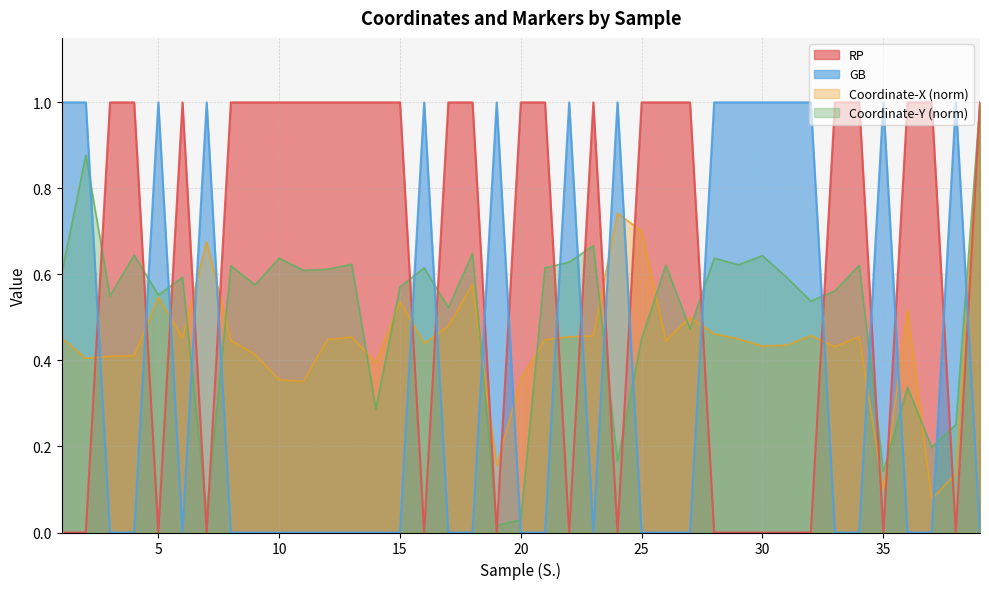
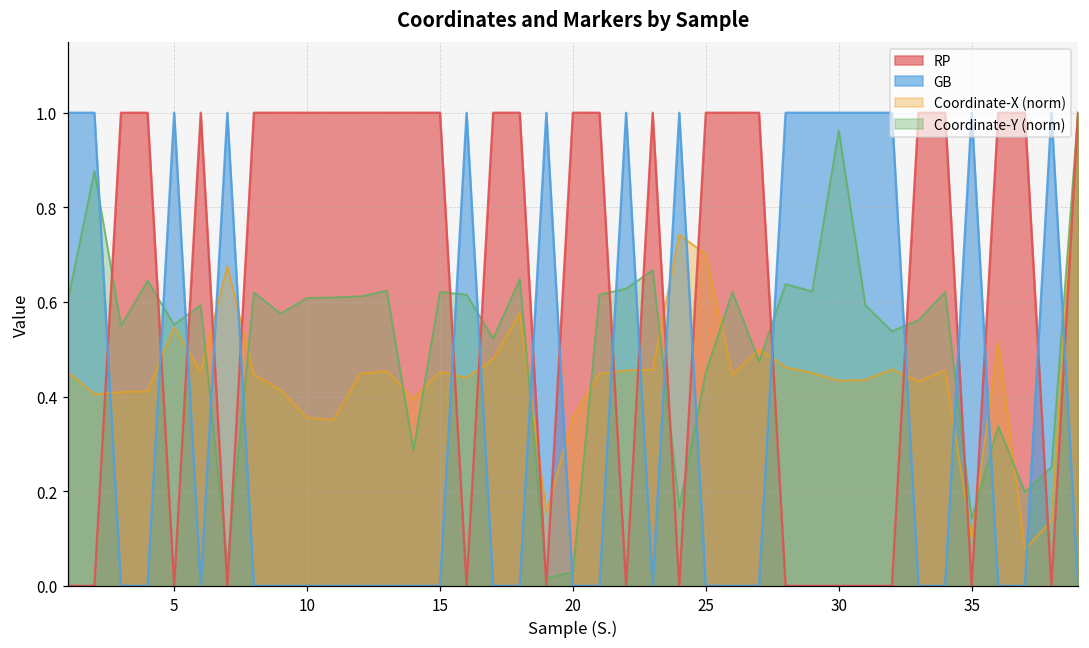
Coordinate-Y (norm), 10: 0.64 -> 0.61
Coordinate-X (norm), 15: 0.54 -> 0.45
Coordinate-Y (norm), 15: 0.57 -> 0.62
Coordinate-Y (norm), 30: 0.64 -> 0.96
